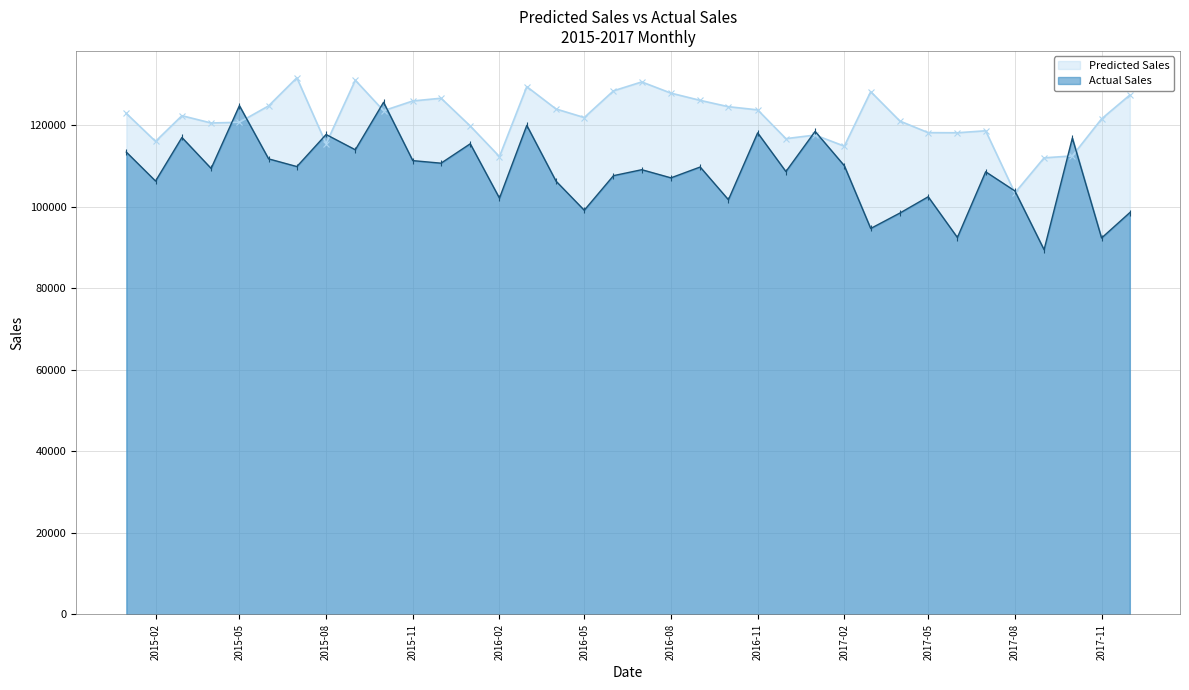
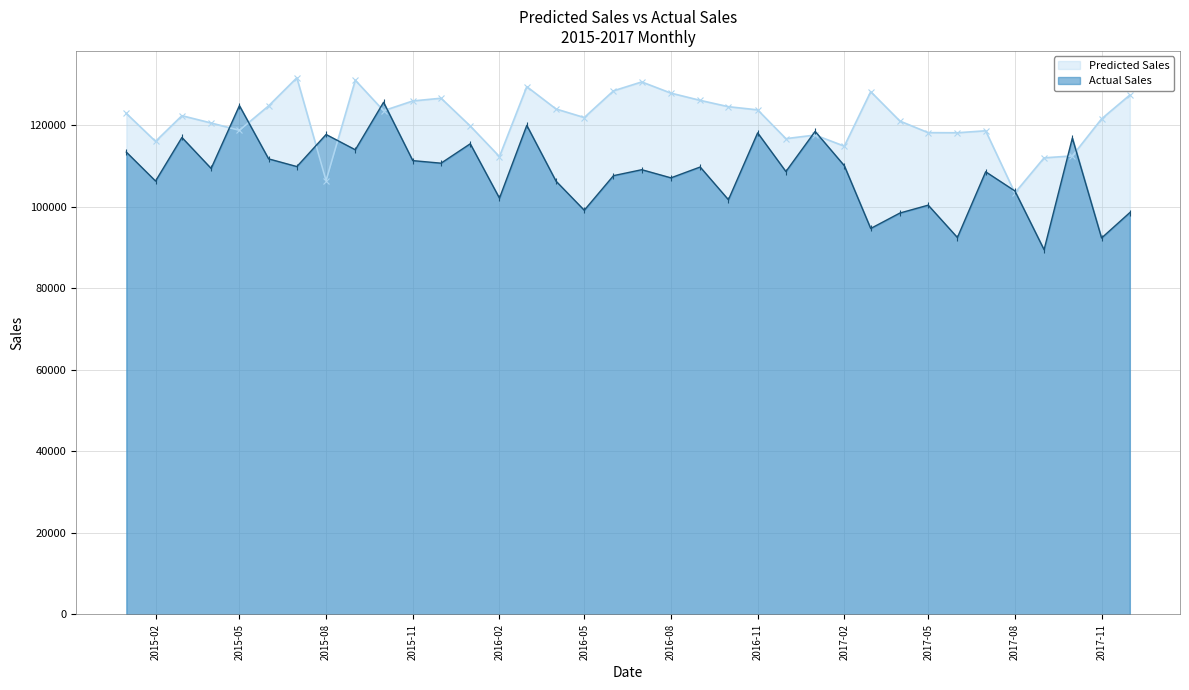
Predicted Sales, 2015-05: 121000 -> 119000
Predicted Sales, 2015-08: 115000 -> 106000
Actual Sales, 2017-05: 102000 -> 100000
